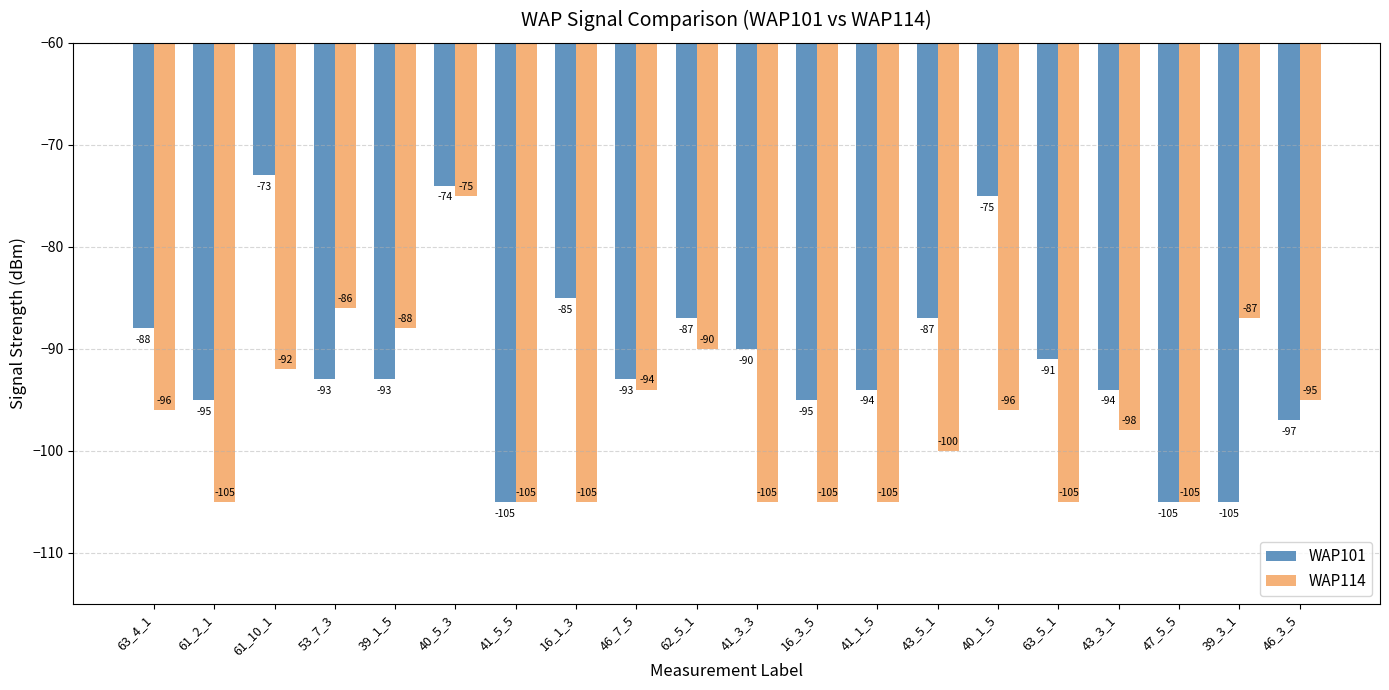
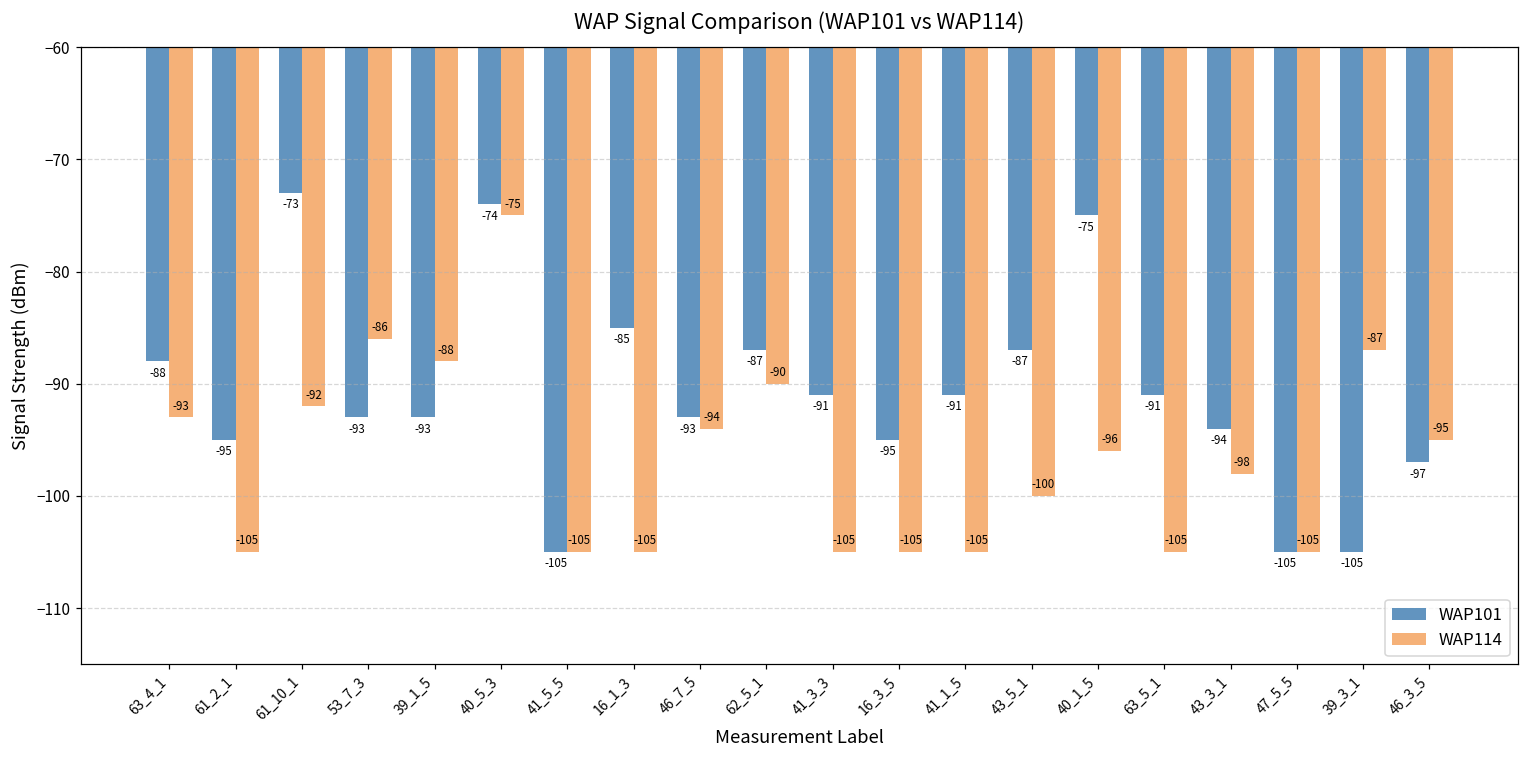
WAP114, 63_4_1: -96 -> -93
WAP101, 41_3_3: -90 -> -91
WAP101, 41_1_5: -94 -> -91
